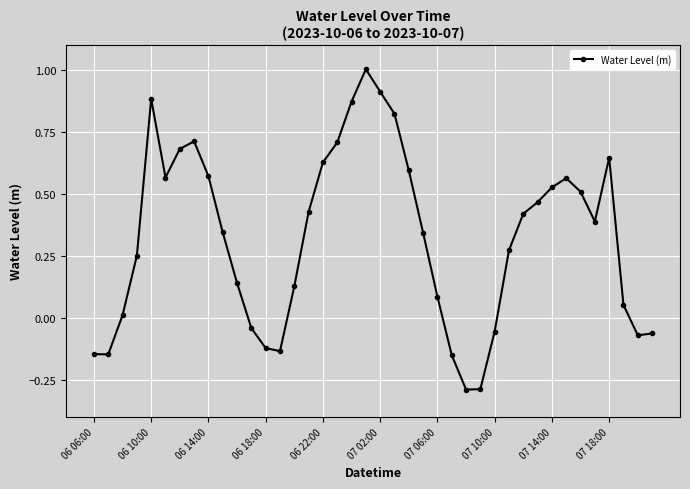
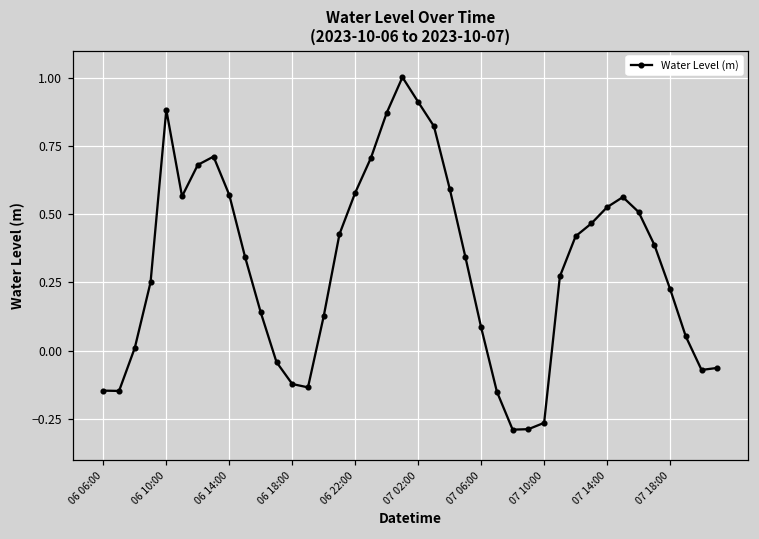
06 22:00: 0.63 -> 0.58
07 10:00: -0.06 -> -0.26
07 18:00: 0.65 -> 0.23
